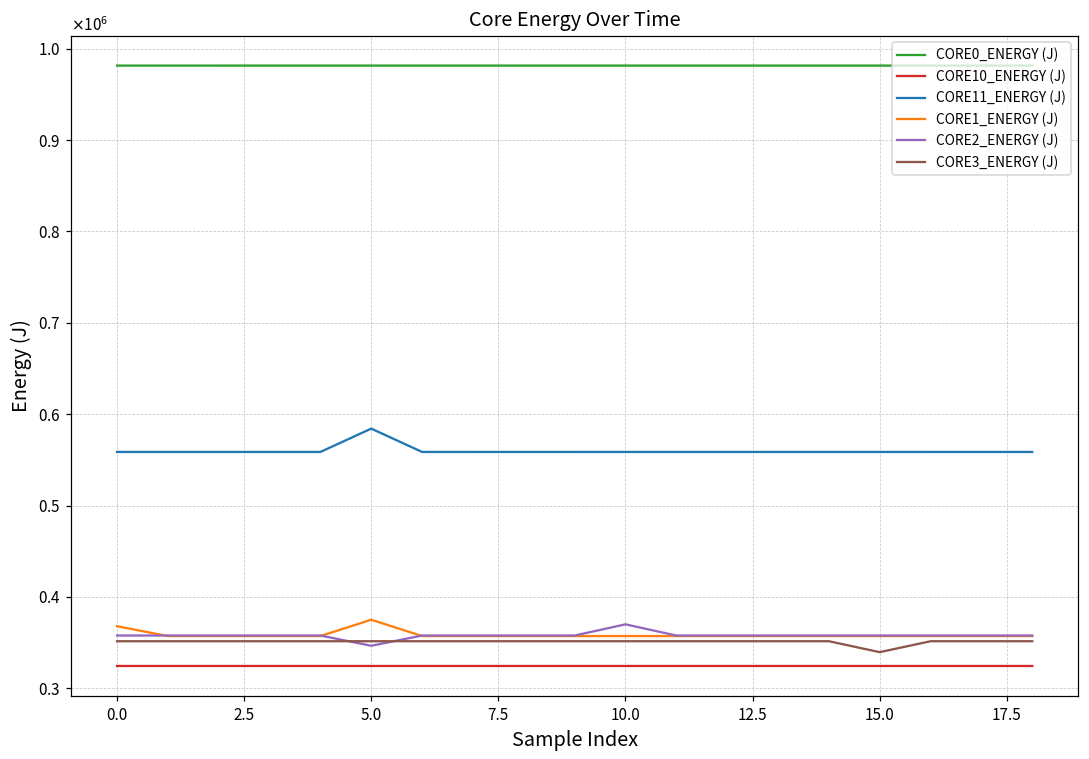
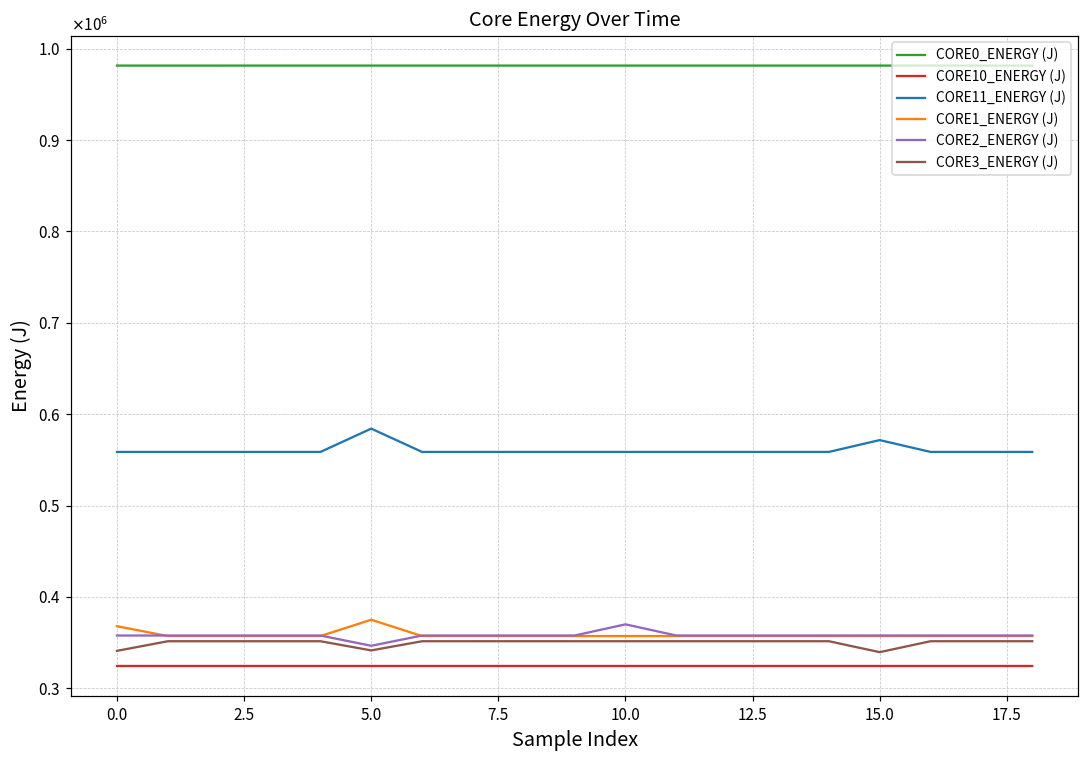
CORE3_ENERGY (J), 0.0: 350000 -> 340000
CORE3_ENERGY (J), 5.0: 350000 -> 340000
CORE11_ENERGY (J), 15.0: 560000 -> 570000
